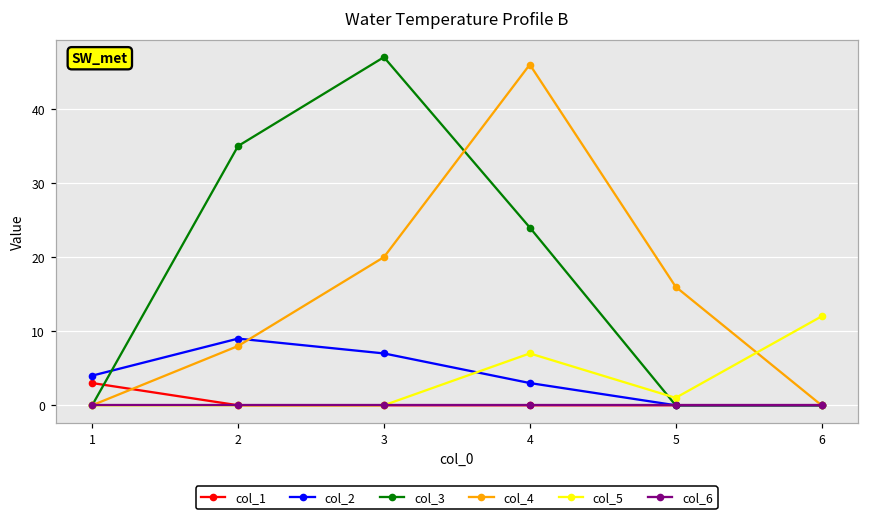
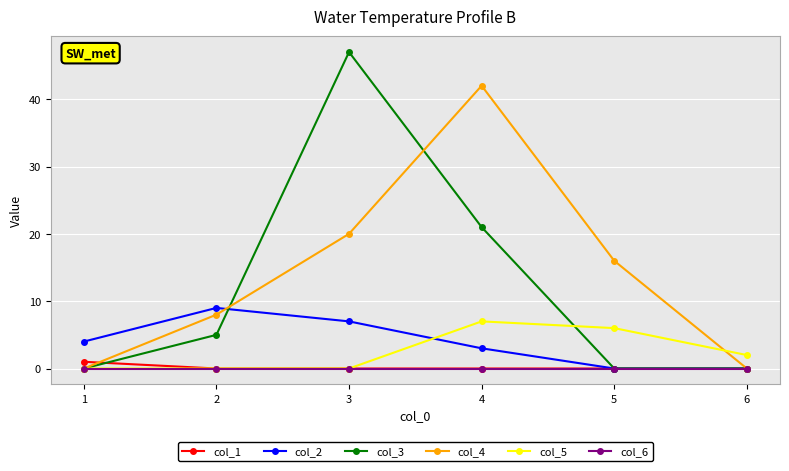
col_1, 1: 3 -> 1
col_3, 2: 35 -> 5
col_3, 4: 24 -> 21
col_4, 4: 46 -> 42
col_5, 5: 1 -> 6
col_5, 6: 12 -> 2
